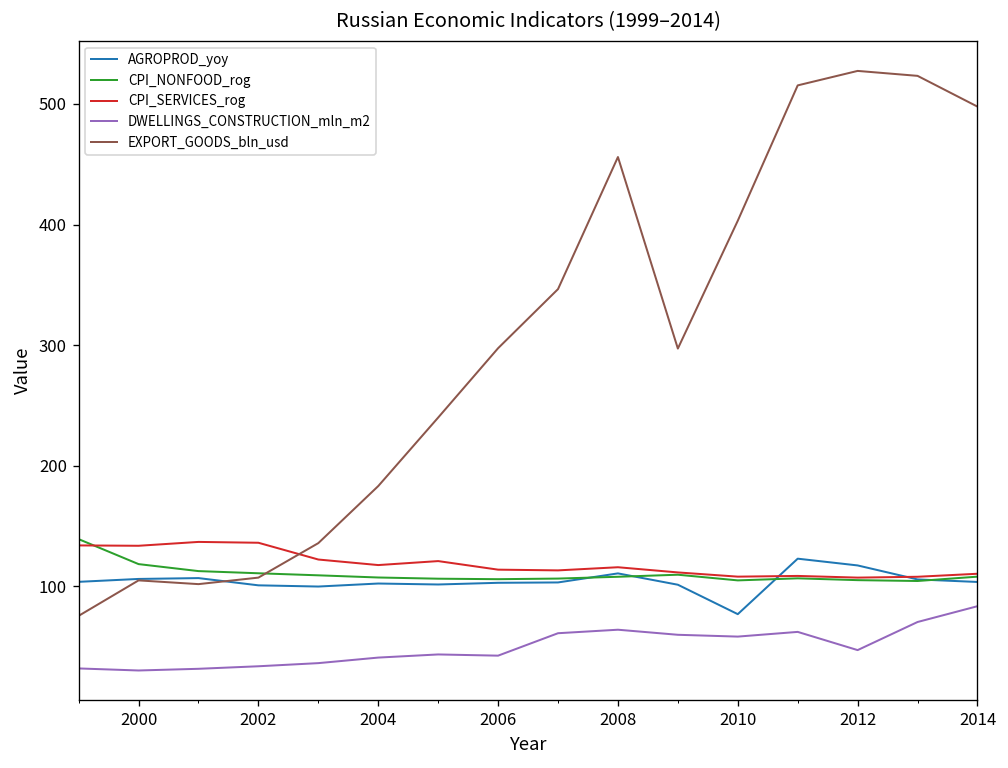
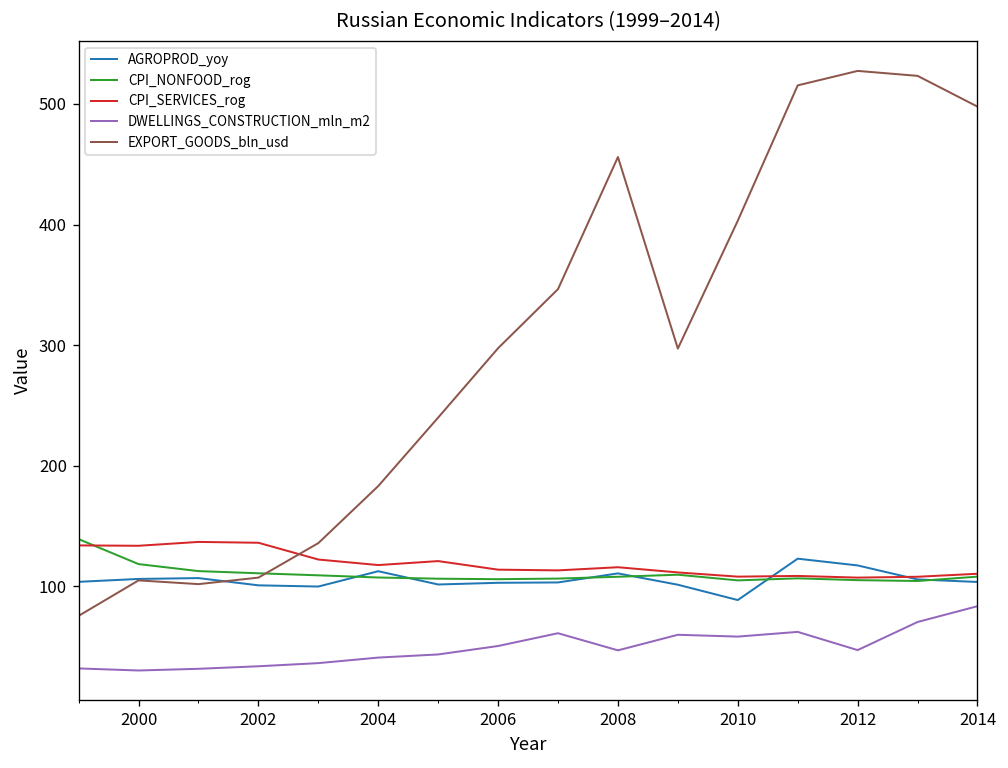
AGROPROD_yoy, 2004: 102 -> 113
DWELLINGS_CONSTRUCTION_mln_m2, 2006: 43 -> 51
DWELLINGS_CONSTRUCTION_mln_m2, 2008: 64 -> 47
AGROPROD_yoy, 2010: 77 -> 89
